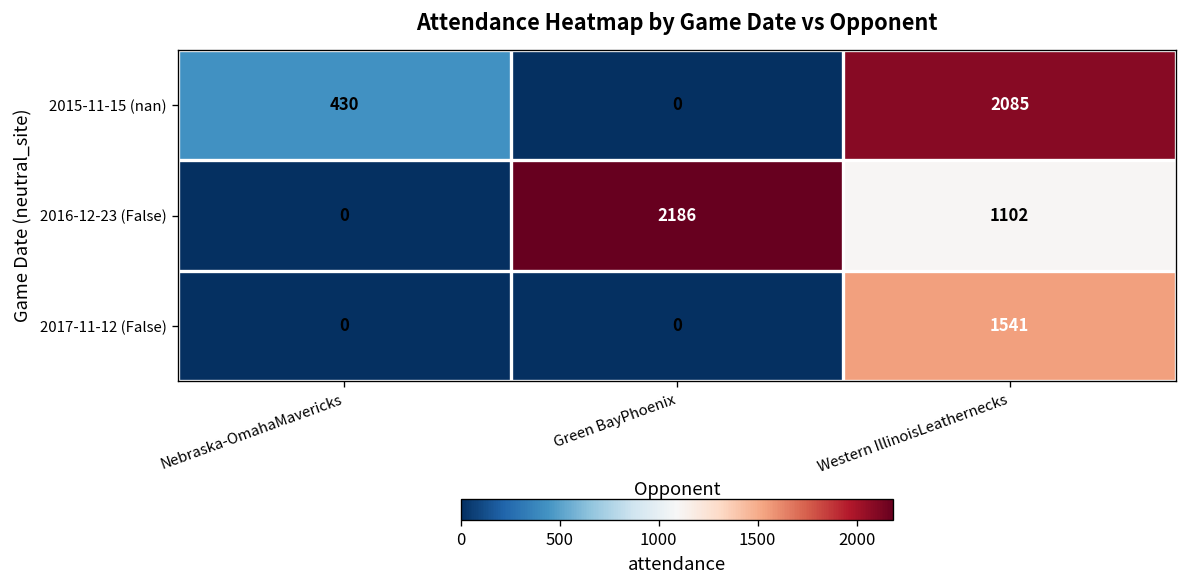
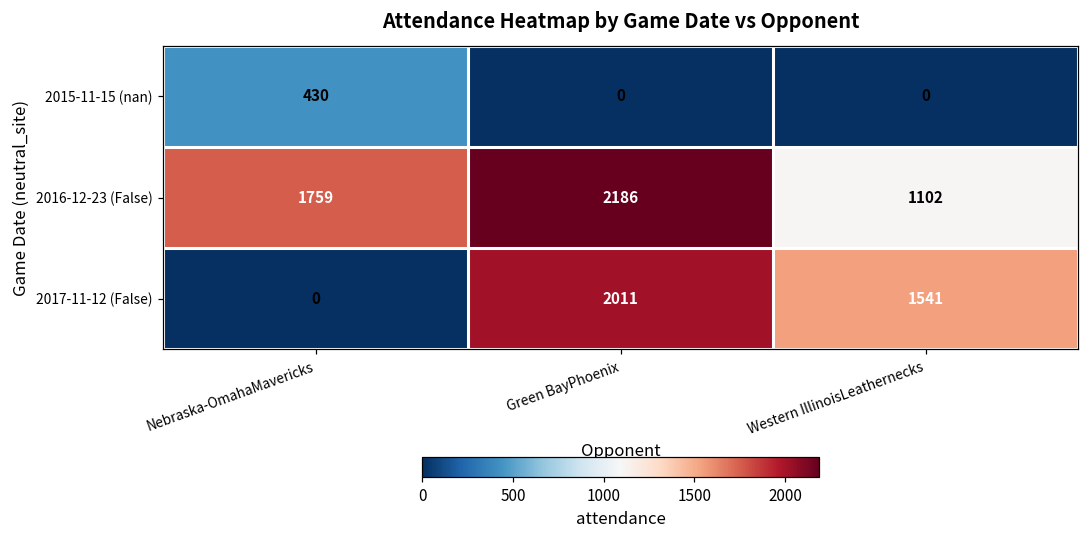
2015-11-15 (nan), Western IllinoisLeathernecks: 2085 -> 0
2016-12-23 (False), Nebraska-OmahaMavericks: 0 -> 1759
2017-11-12 (False), Green BayPhoenix: 0 -> 2011
